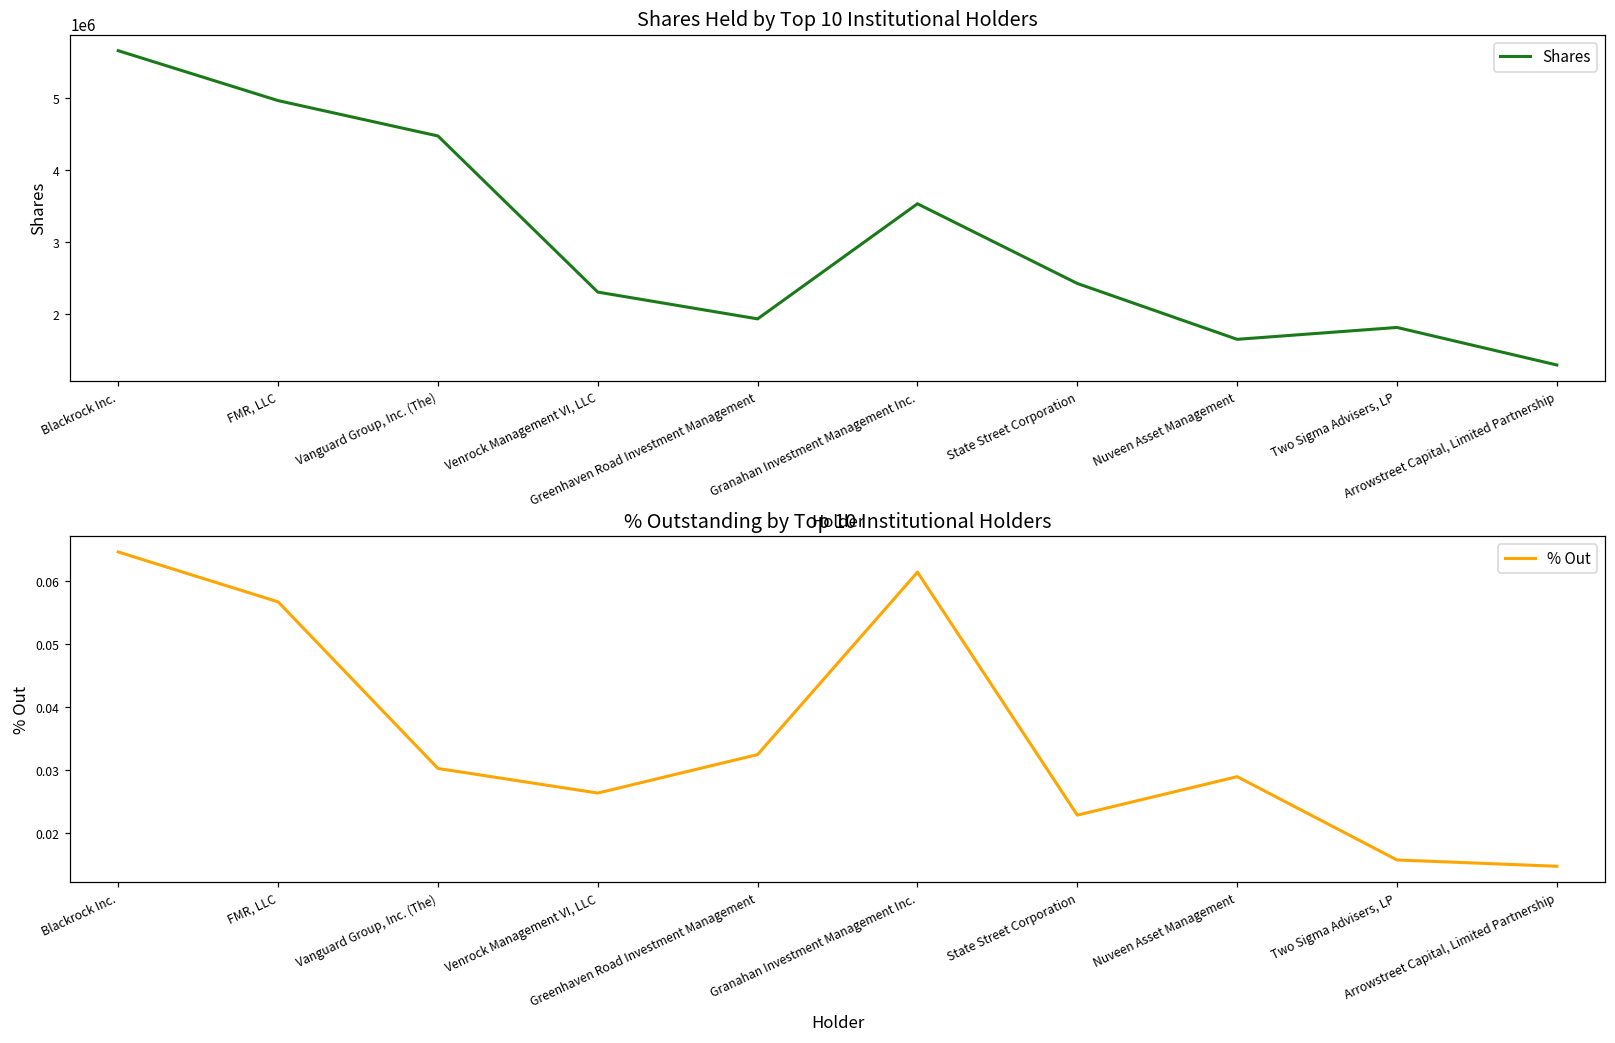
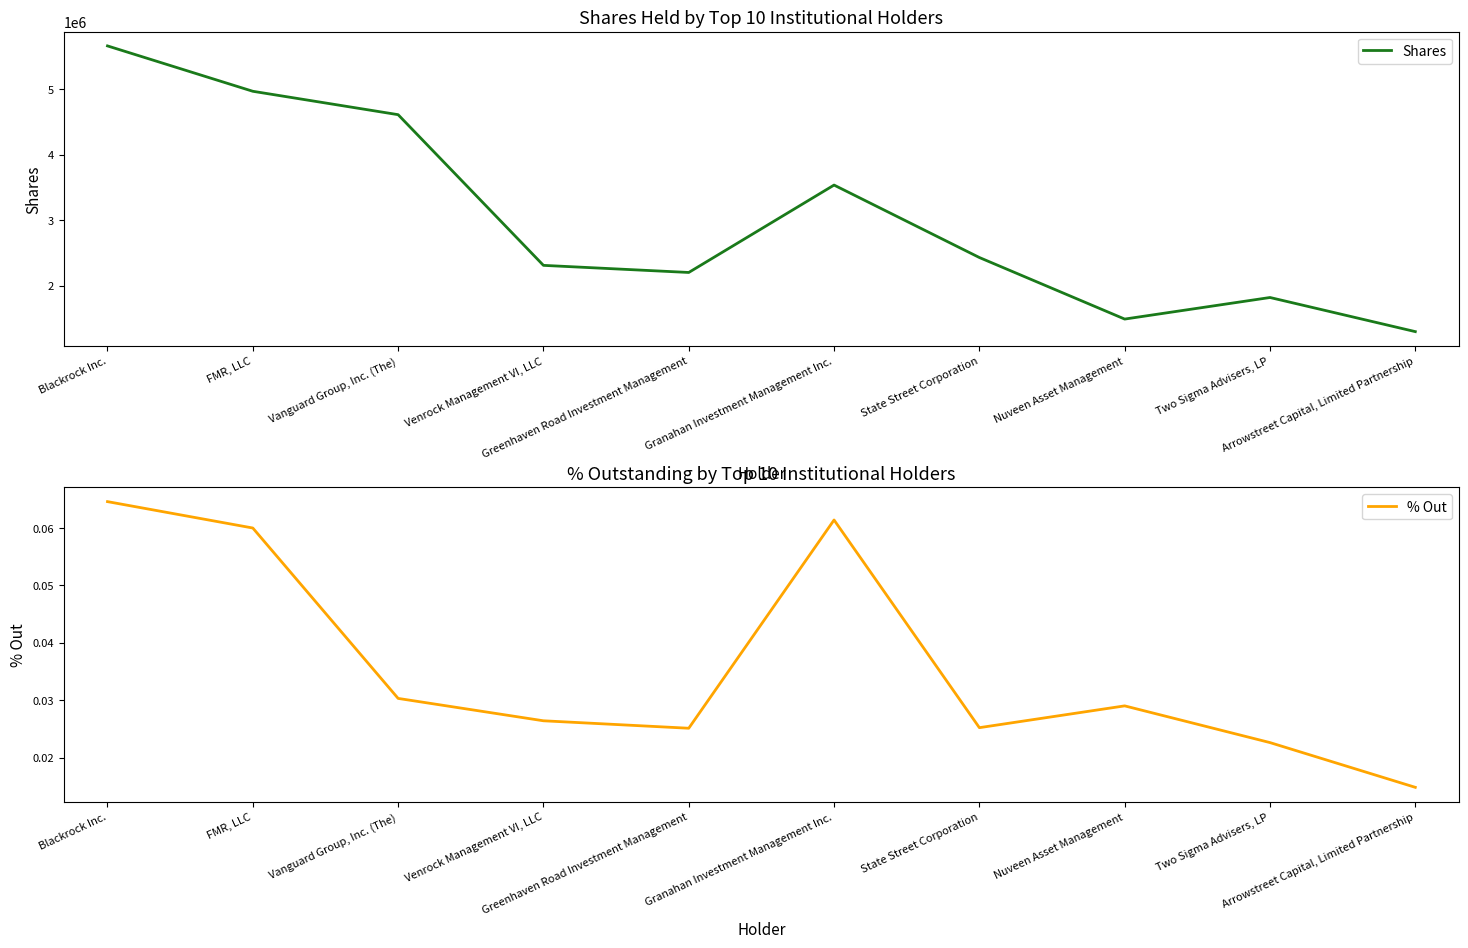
Shares Held by Top 10 Institutional Holders, Vanguard Group, Inc. (The): 4500000 -> 4600000
Shares Held by Top 10 Institutional Holders, Greenhaven Road Investment Management: 1900000 -> 2200000
Shares Held by Top 10 Institutional Holders, Nuveen Asset Management: 1700000 -> 1500000
% Outstanding by Top 10 Institutional Holders, FMR, LLC: 0.057 -> 0.060
% Outstanding by Top 10 Institutional Holders, Greenhaven Road Investment Management: 0.033 -> 0.025
% Outstanding by Top 10 Institutional Holders, State Street Corporation: 0.023 -> 0.025
% Outstanding by Top 10 Institutional Holders, Two Sigma Advisers, LP: 0.016 -> 0.023
